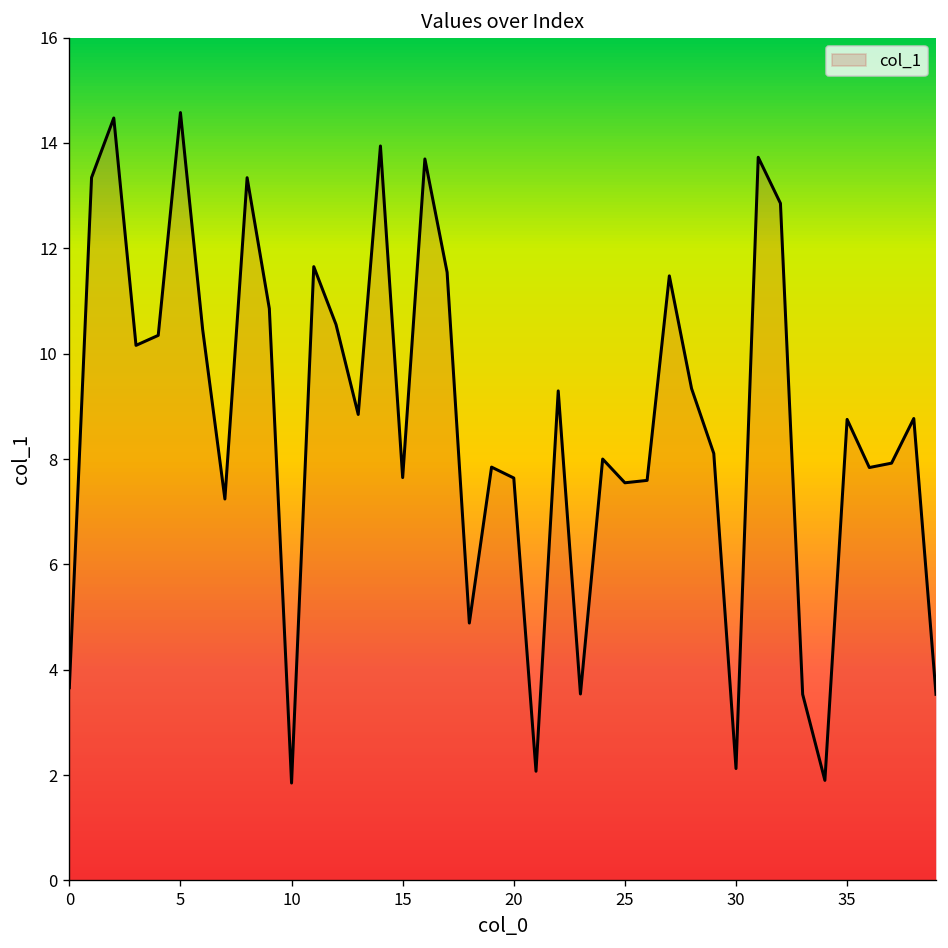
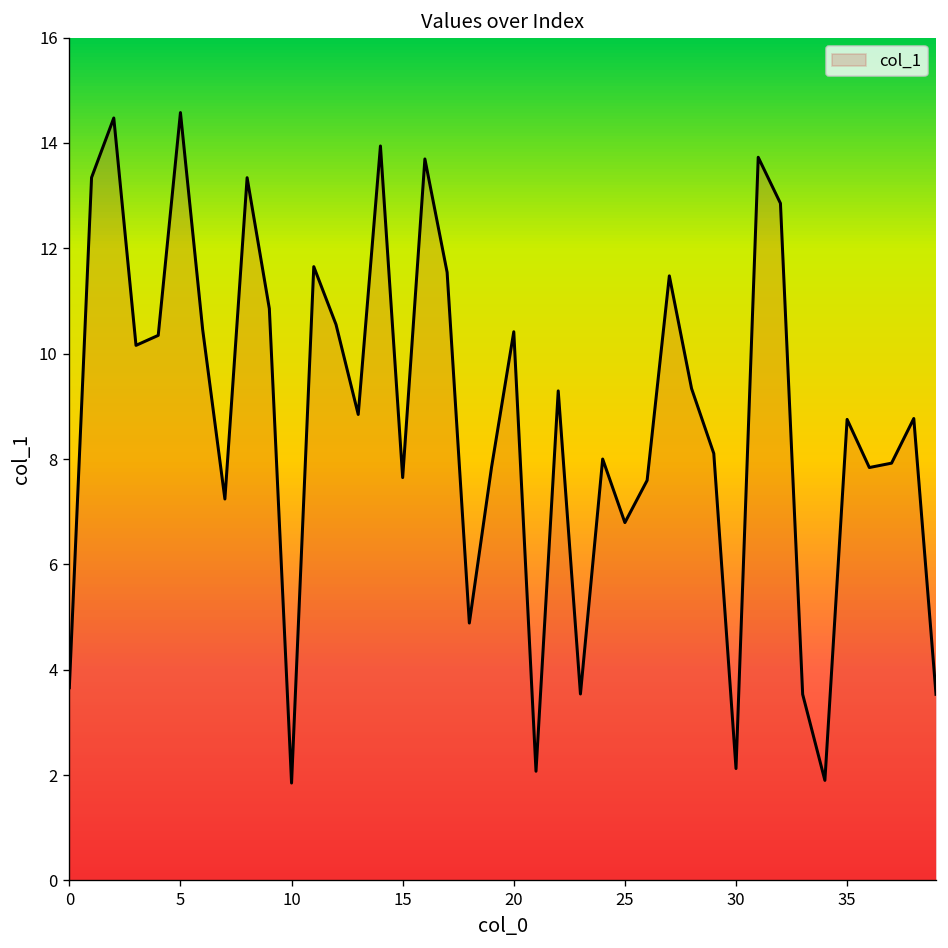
20: 7.6 -> 10.4
25: 7.5 -> 6.8
